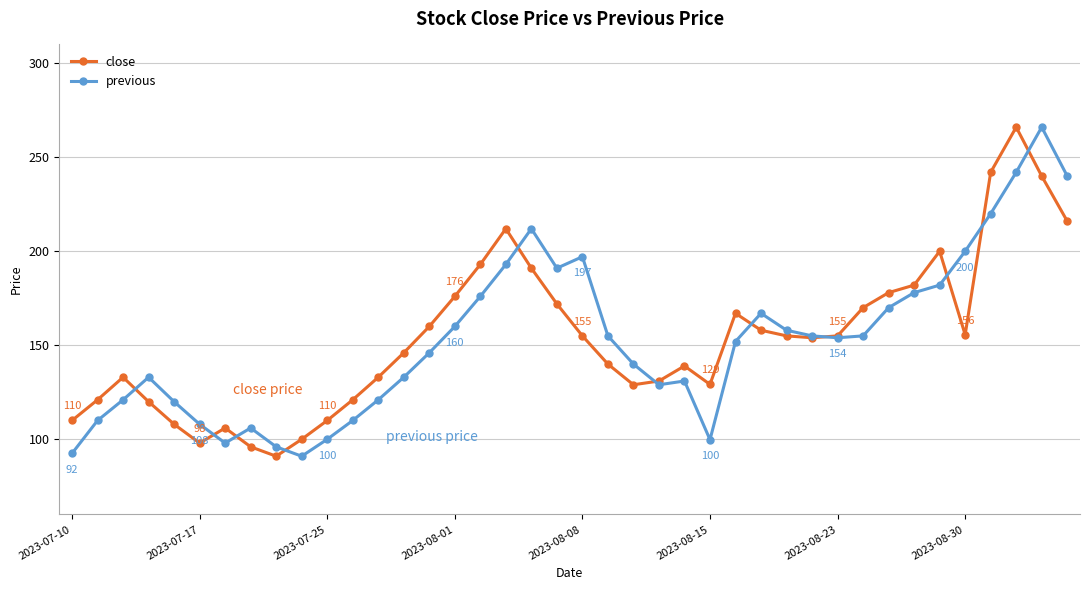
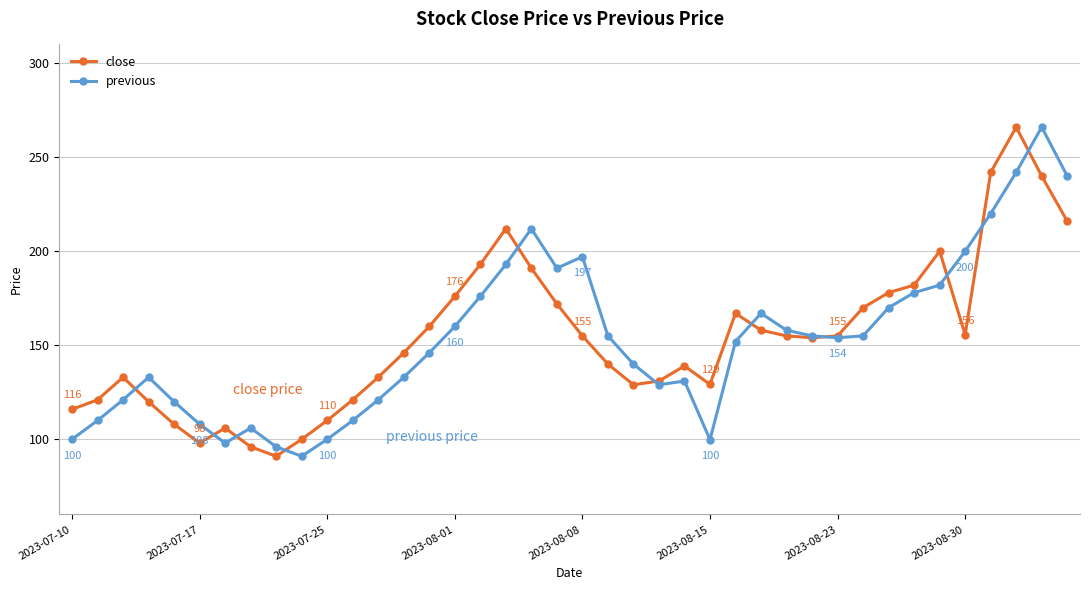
close, 2023-07-10: 110 -> 116
previous, 2023-07-10: 92 -> 100
